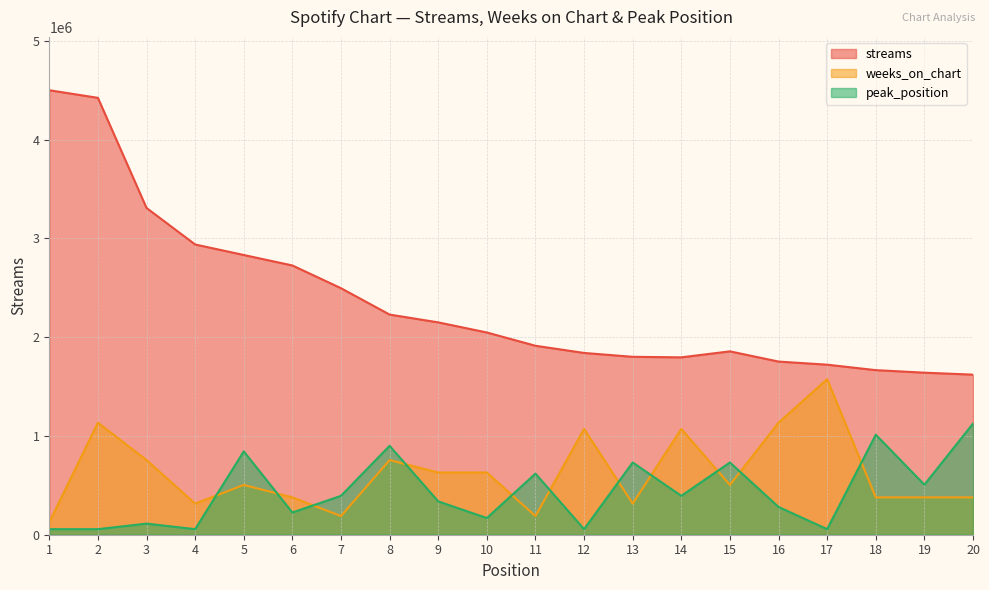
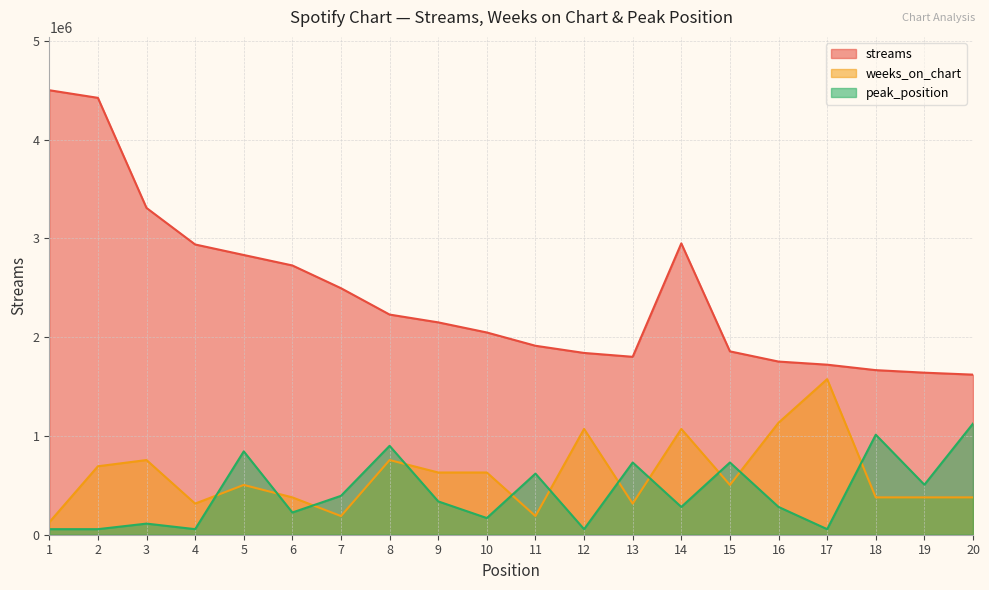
weeks_on_chart, 2: 1100000 -> 700000
streams, 14: 1800000 -> 3000000
peak_position, 14: 400000 -> 300000
